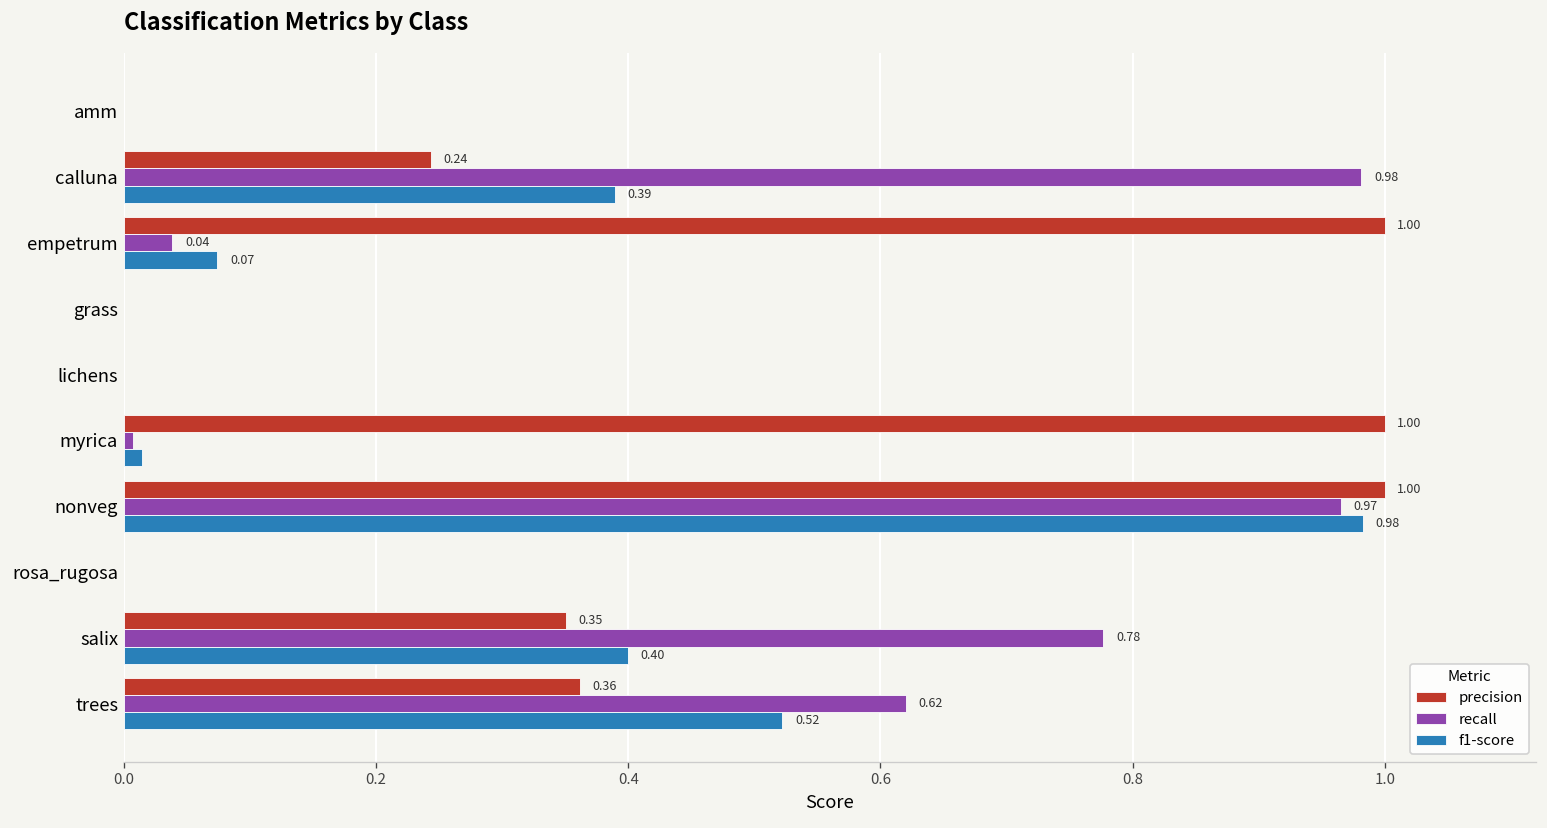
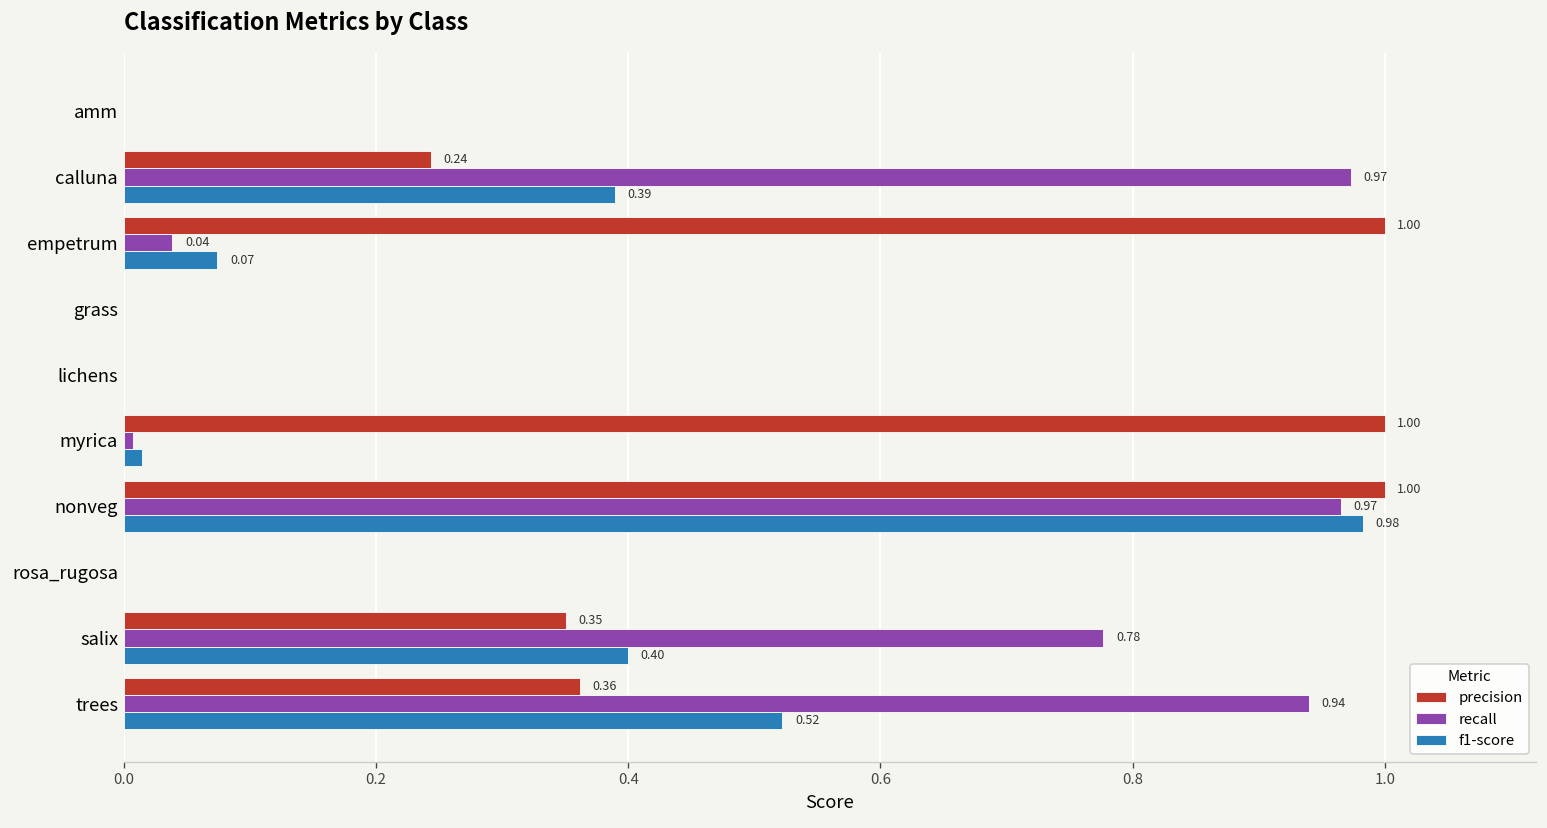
recall, calluna: 0.98 -> 0.97
recall, trees: 0.62 -> 0.94
